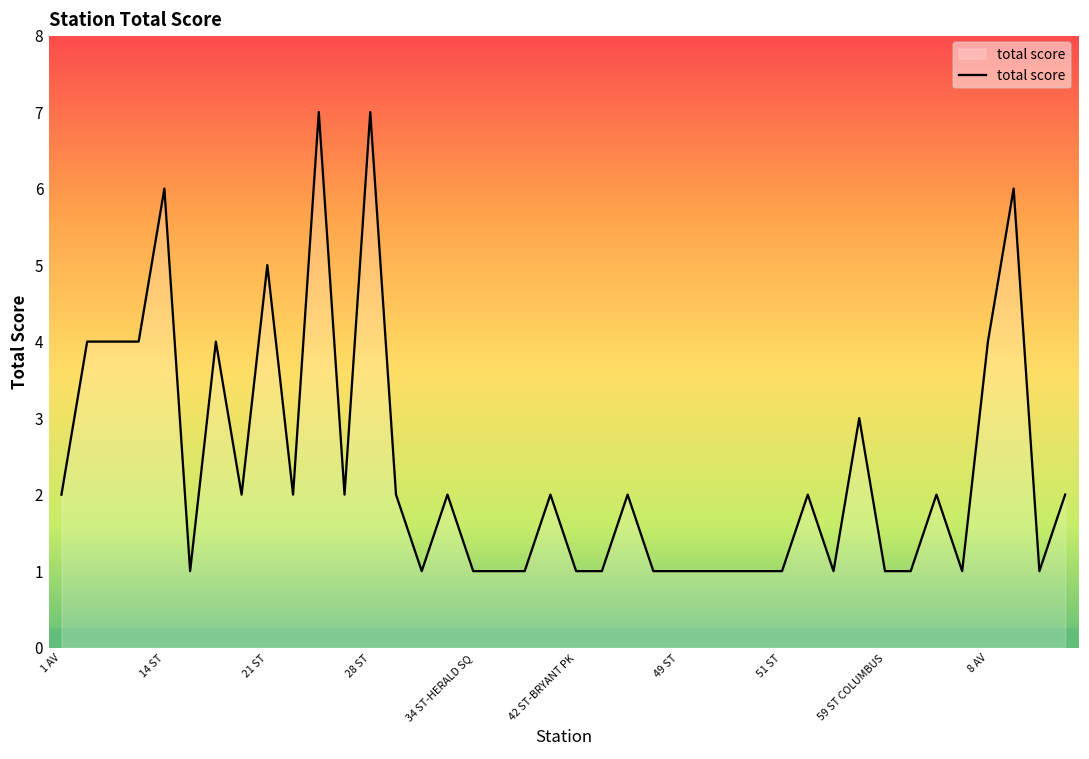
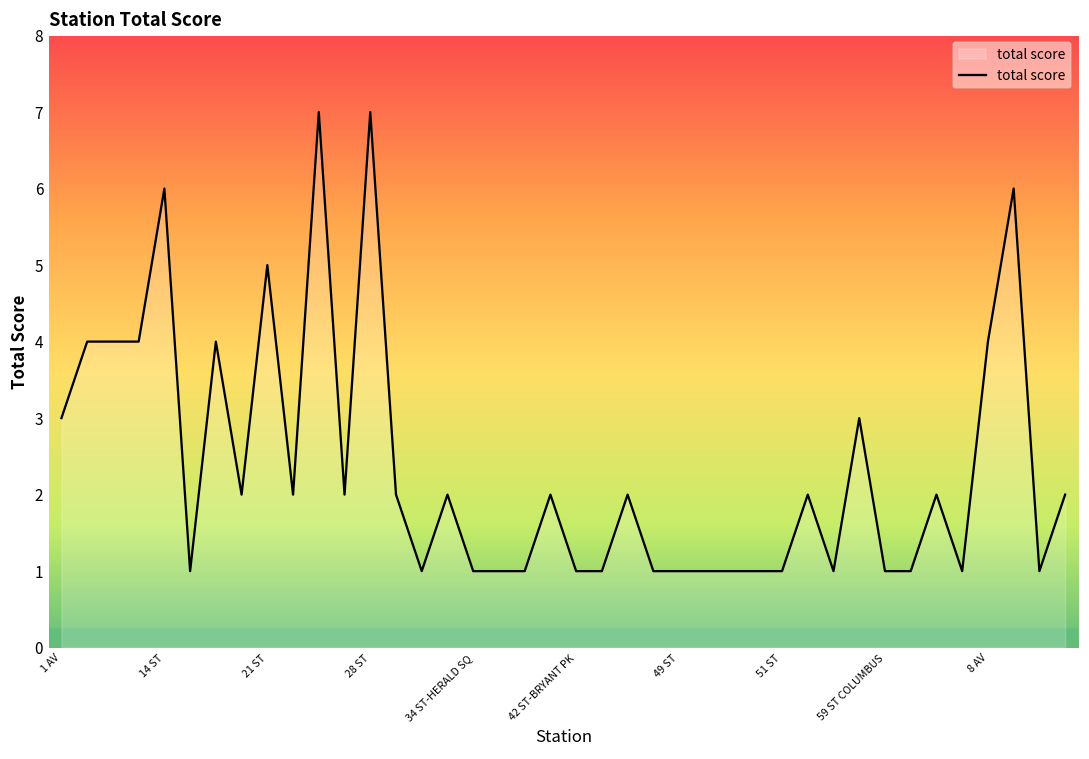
1 AV: 2 -> 3
